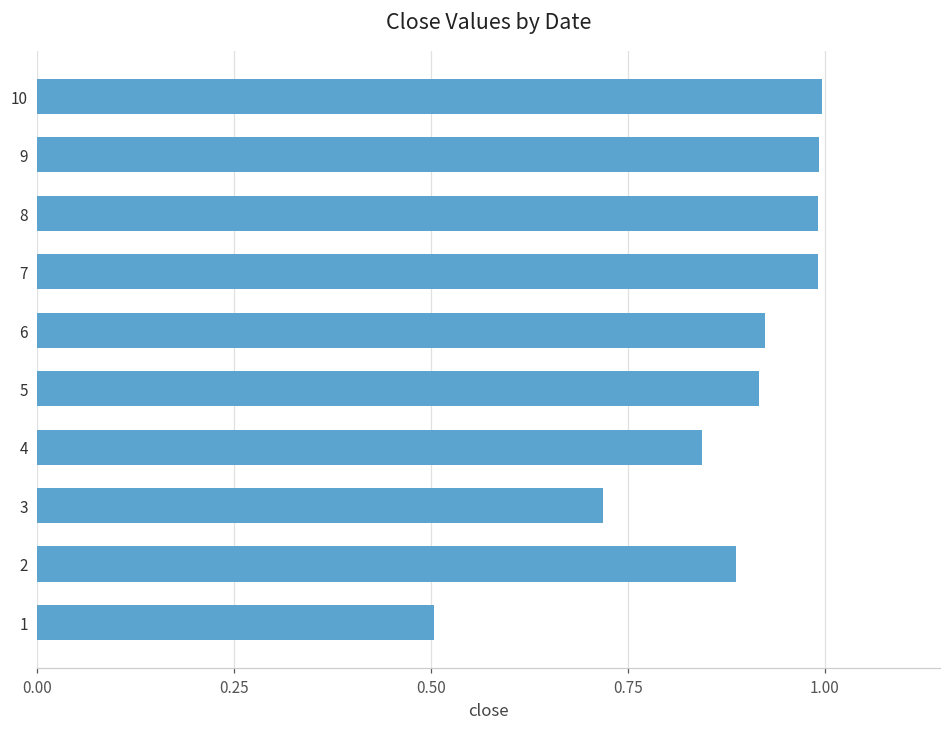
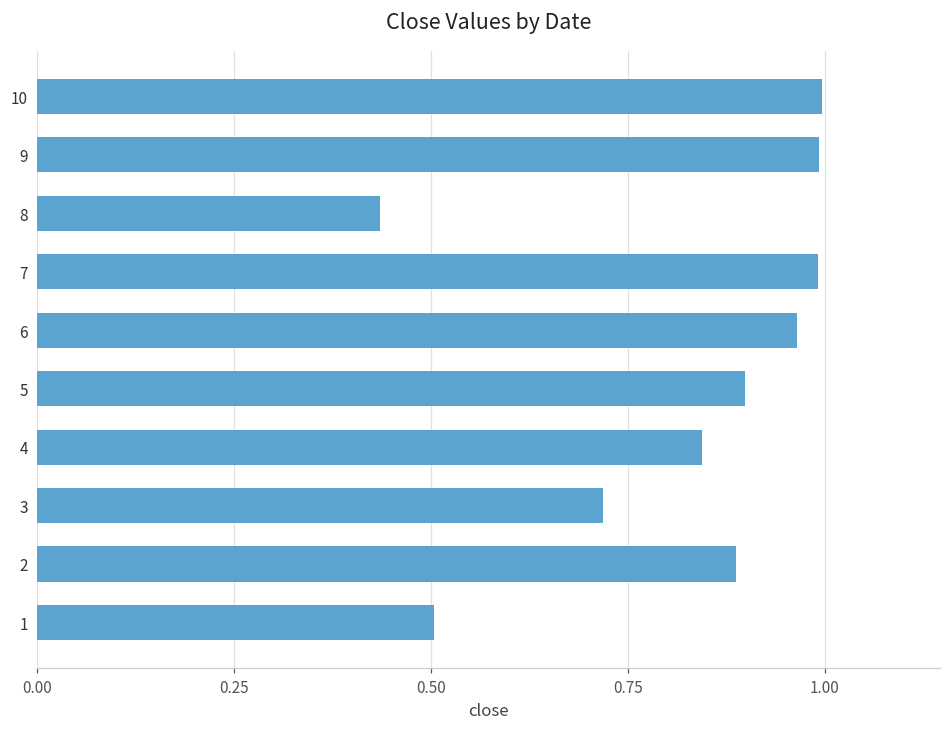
8: 0.99 -> 0.44
6: 0.92 -> 0.96
5: 0.92 -> 0.90
